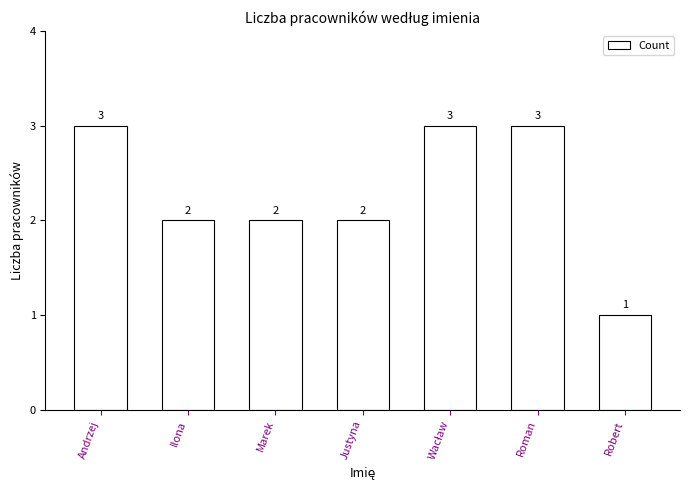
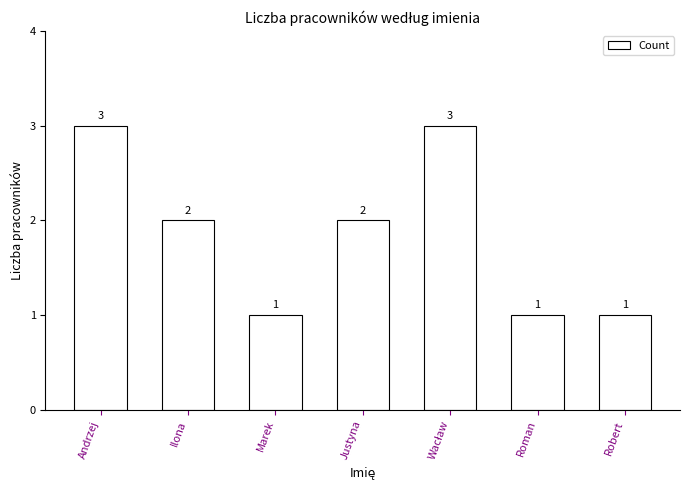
Marek: 2 -> 1
Roman: 3 -> 1
